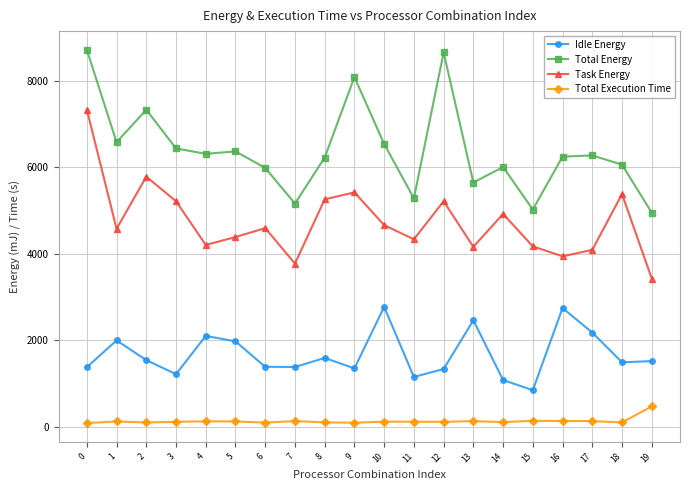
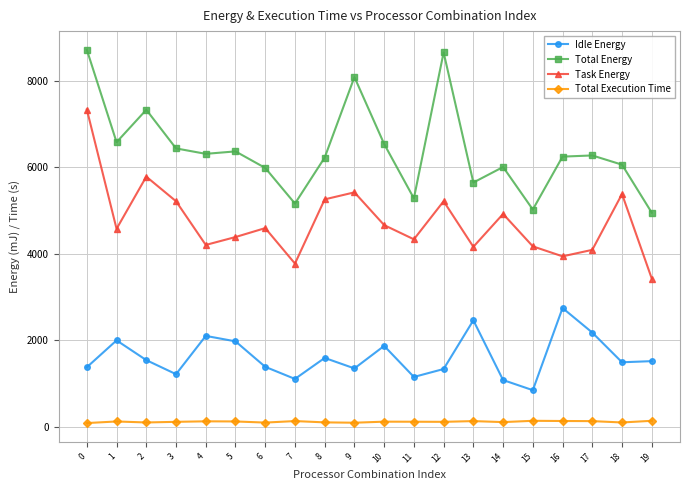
Idle Energy, 7: 1400 -> 1100
Idle Energy, 10: 2800 -> 1900
Total Execution Time, 19: 500 -> 100
